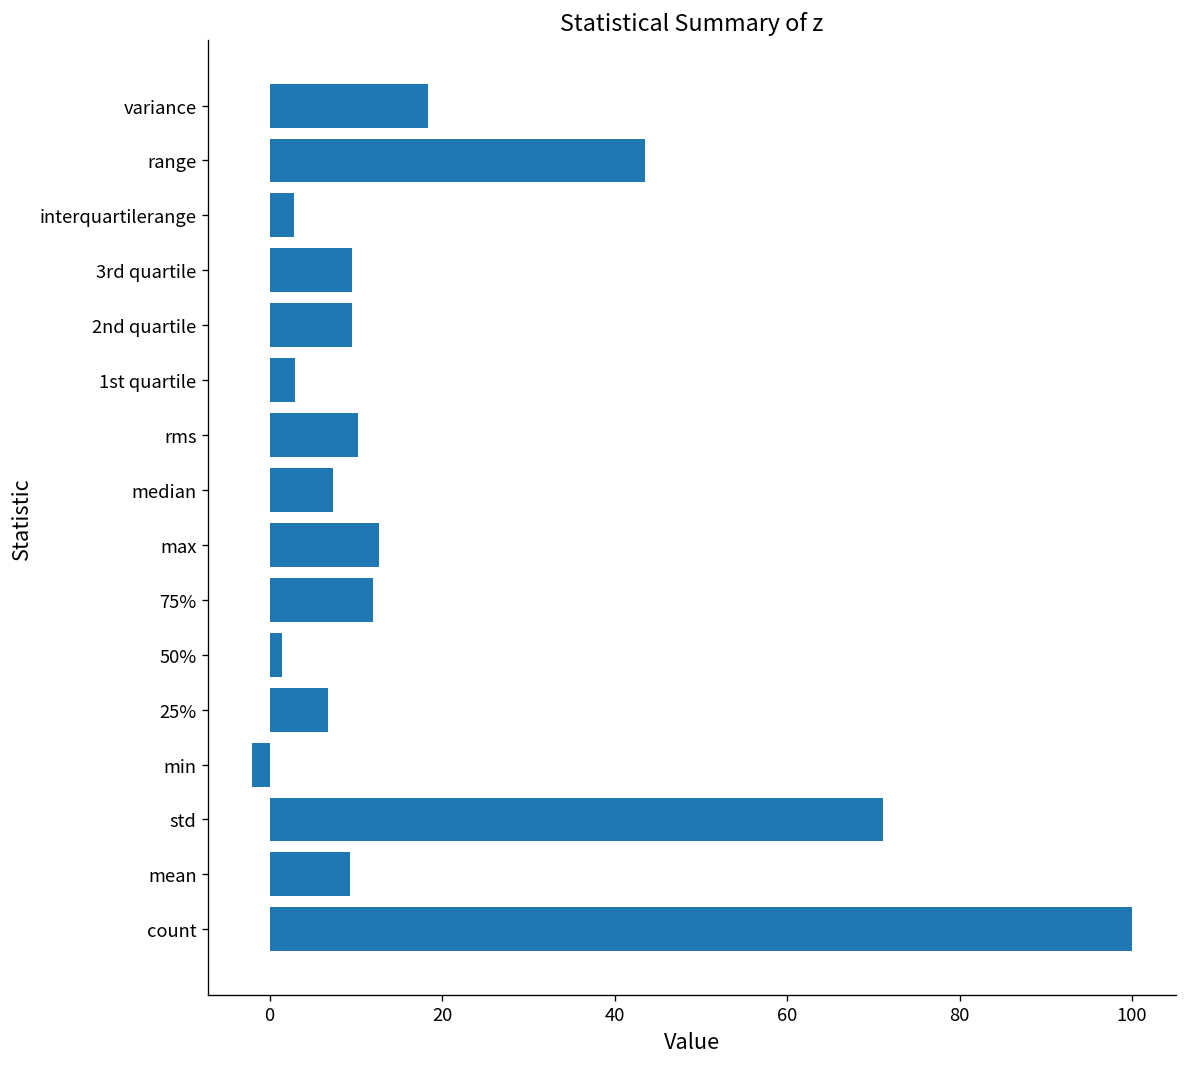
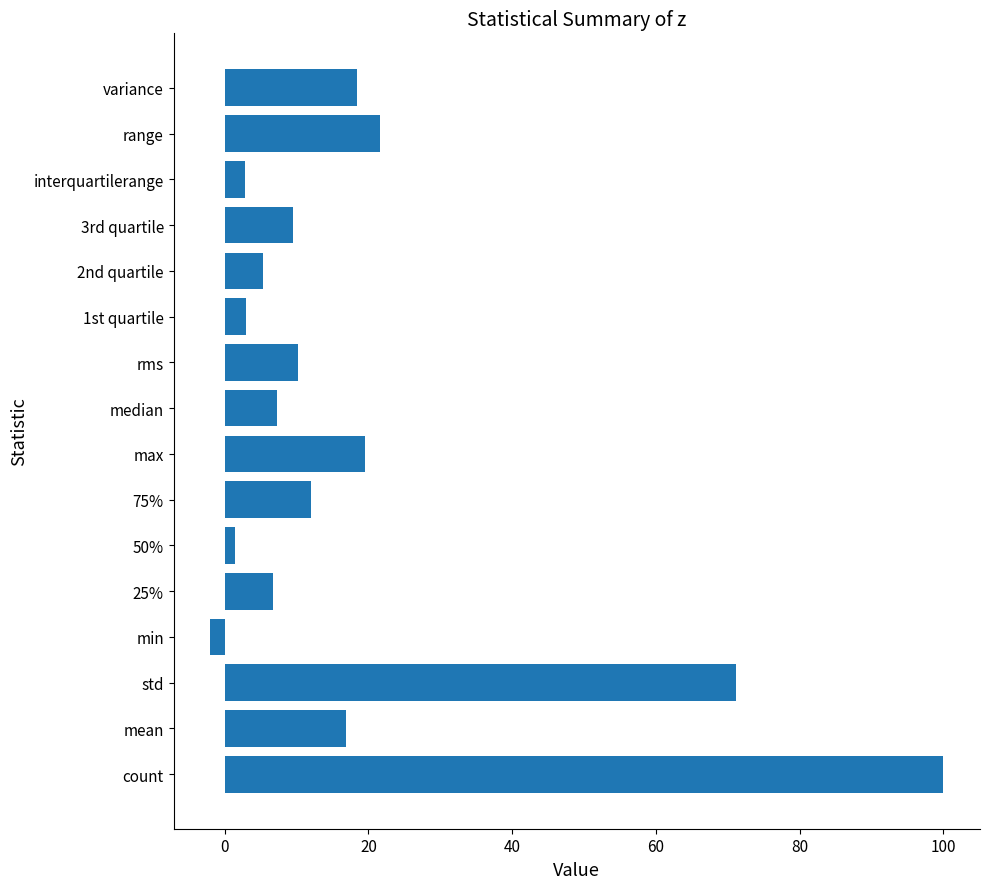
range: 43 -> 22
2nd quartile: 10 -> 5
max: 13 -> 20
mean: 9 -> 17
